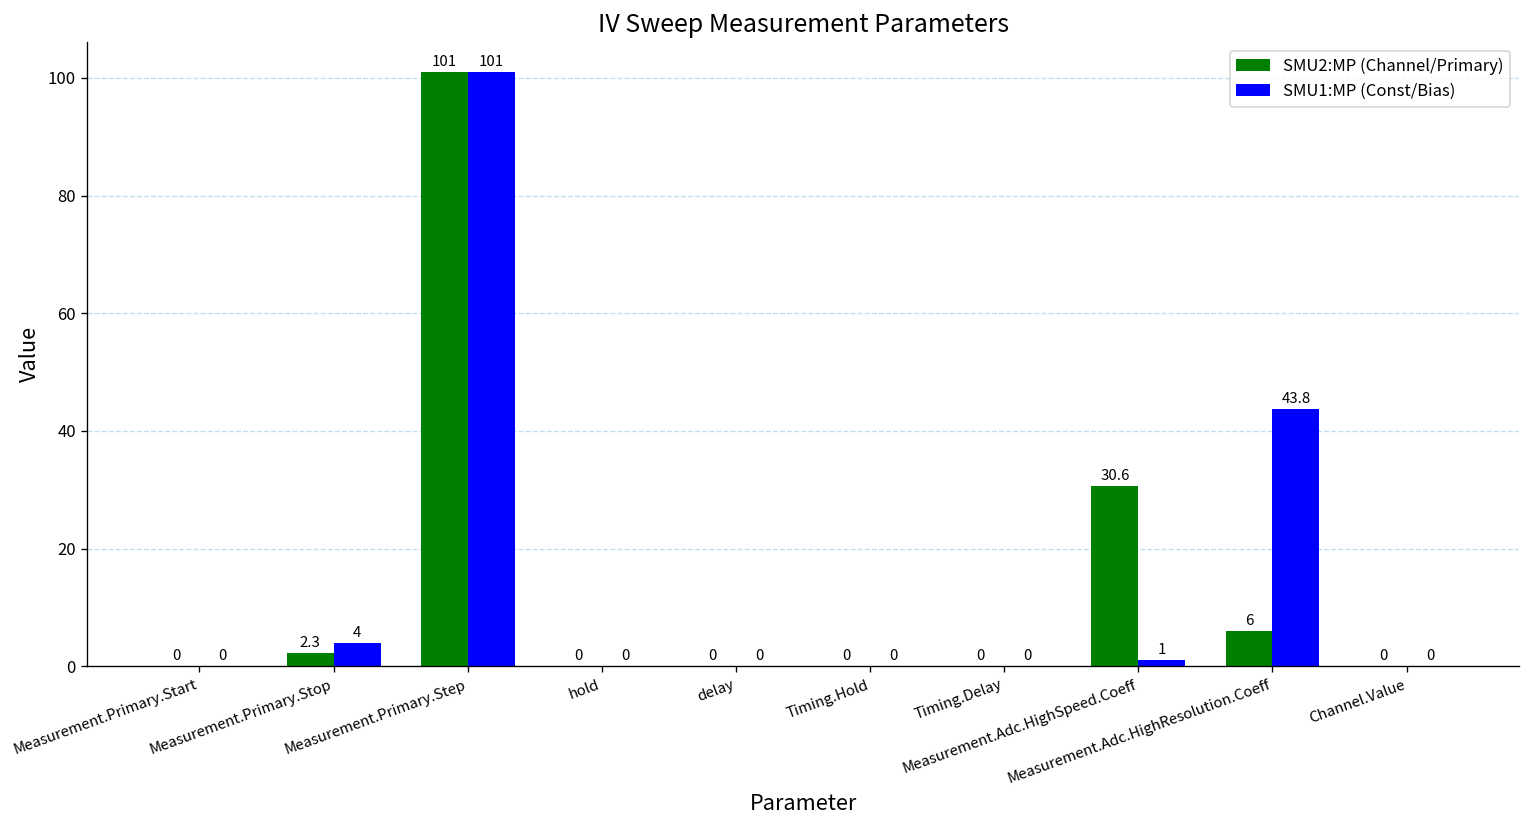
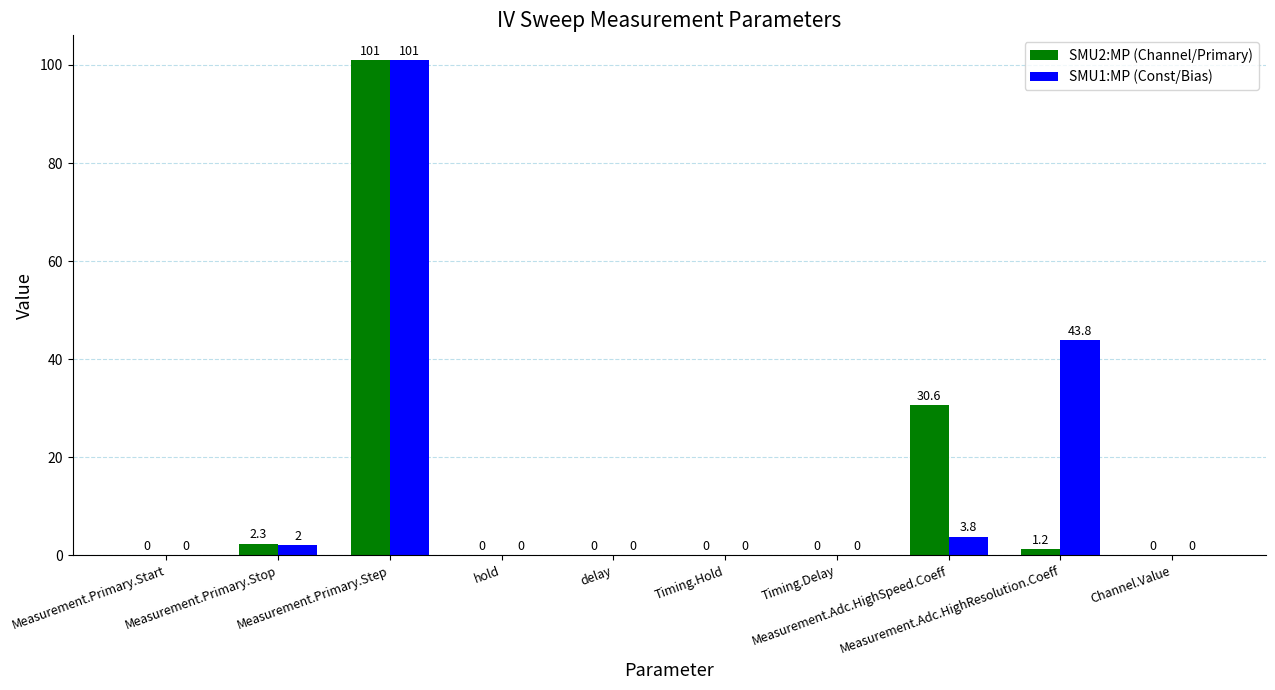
SMU1:MP (Const/Bias), Measurement.Primary.Stop: 4 -> 2
SMU1:MP (Const/Bias), Measurement.Adc.HighSpeed.Coeff: 1 -> 3.8
SMU2:MP (Channel/Primary), Measurement.Adc.HighResolution.Coeff: 6 -> 1.2
